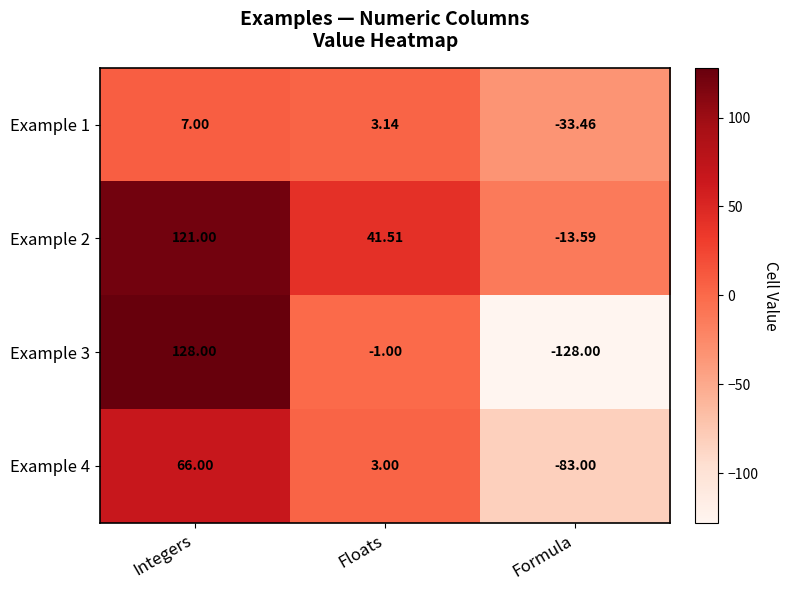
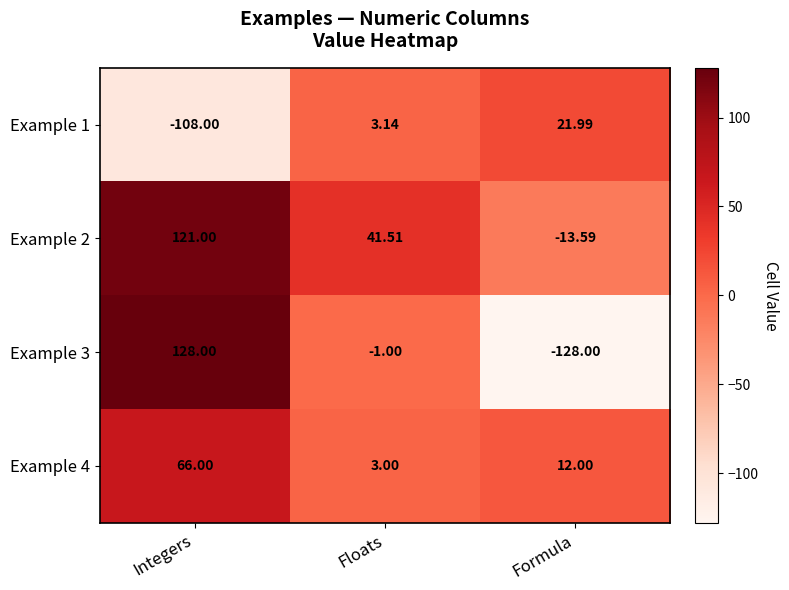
Example 1, Integers: 7.00 -> -108.00
Example 1, Formula: -33.46 -> 21.99
Example 4, Formula: -83.00 -> 12.00
